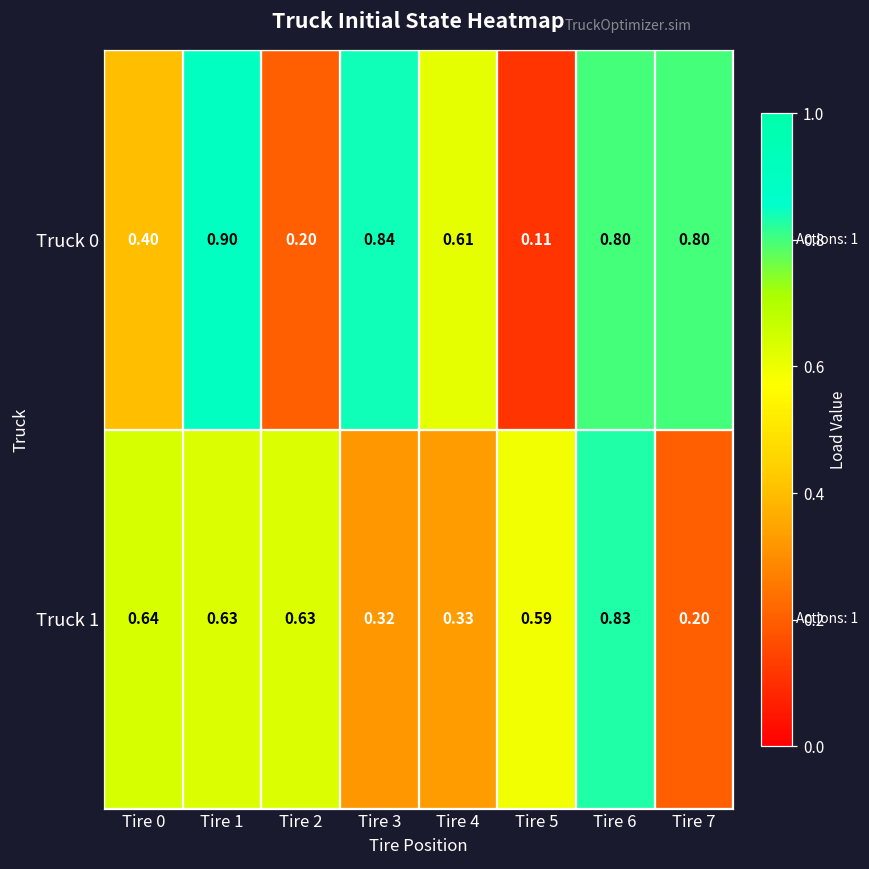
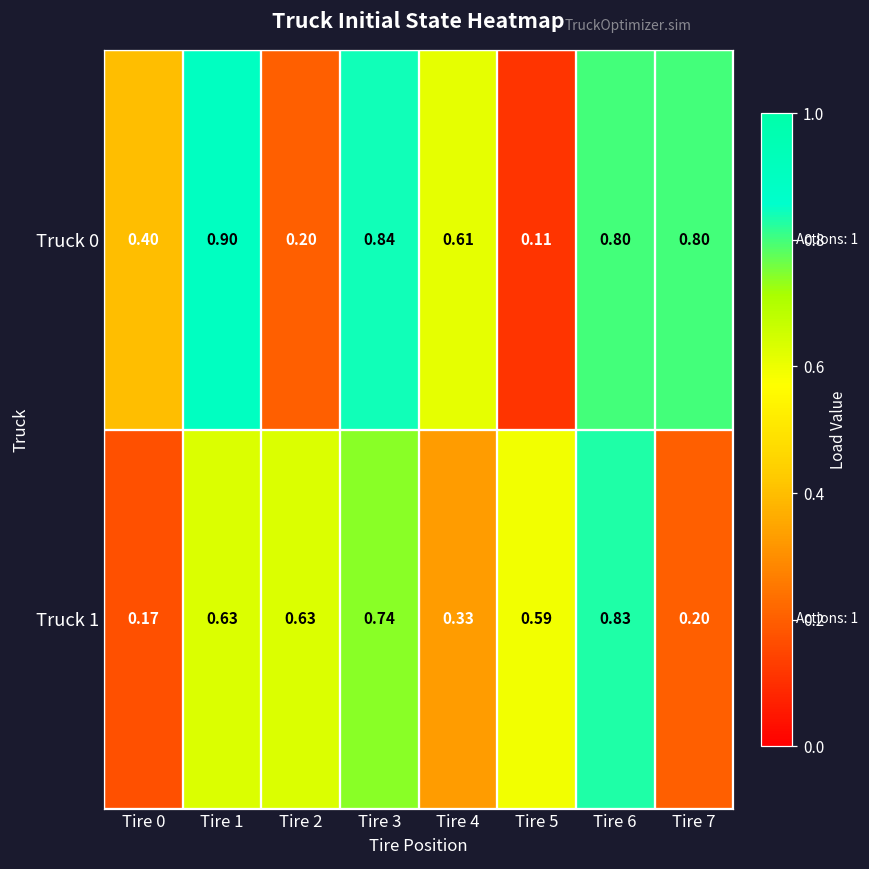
Truck 1, Tire 0: 0.64 -> 0.17
Truck 1, Tire 3: 0.32 -> 0.74
